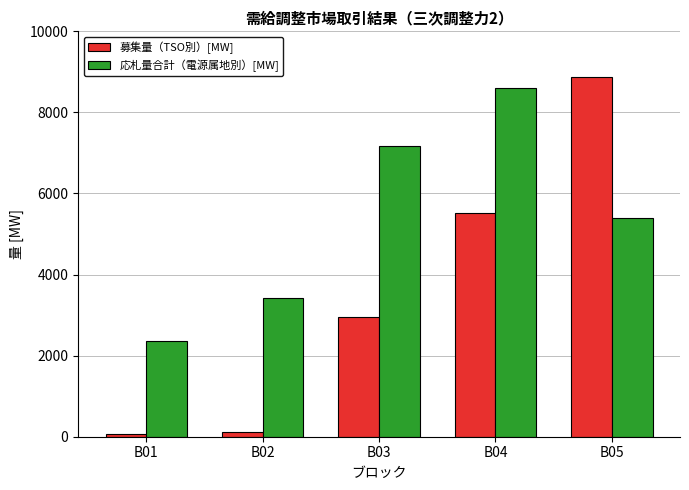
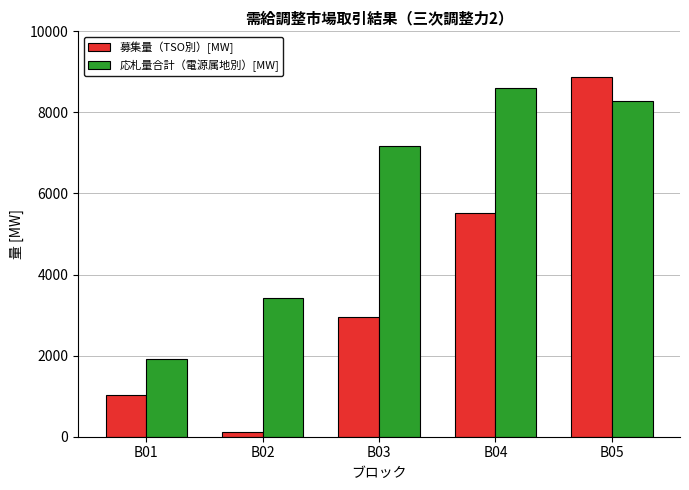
募集量（TSO別）[MW], B01: 100 -> 1000
応札量合計（電源属地別）[MW], B01: 2400 -> 1900
応札量合計（電源属地別）[MW], B05: 5400 -> 8300
